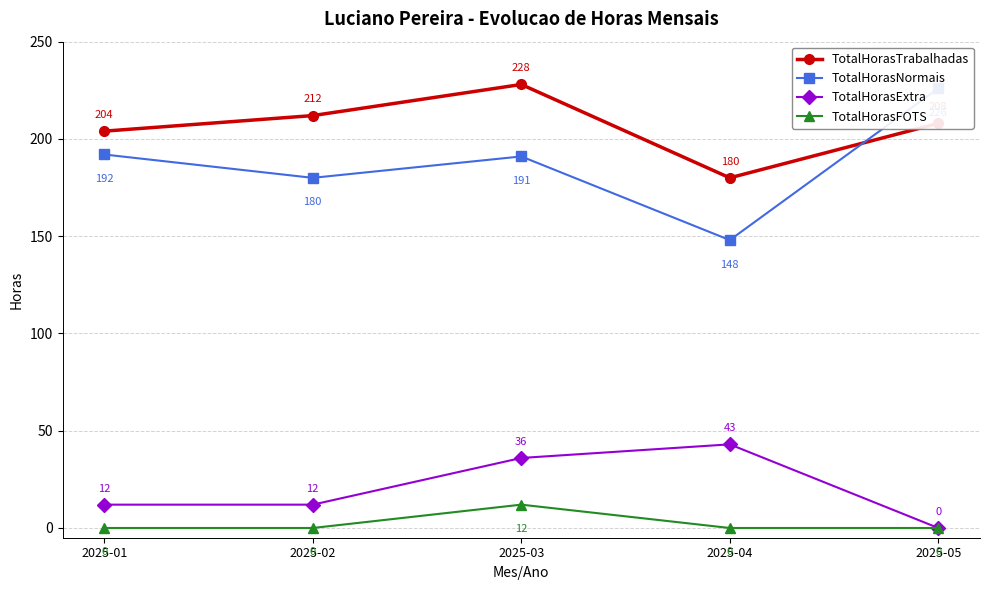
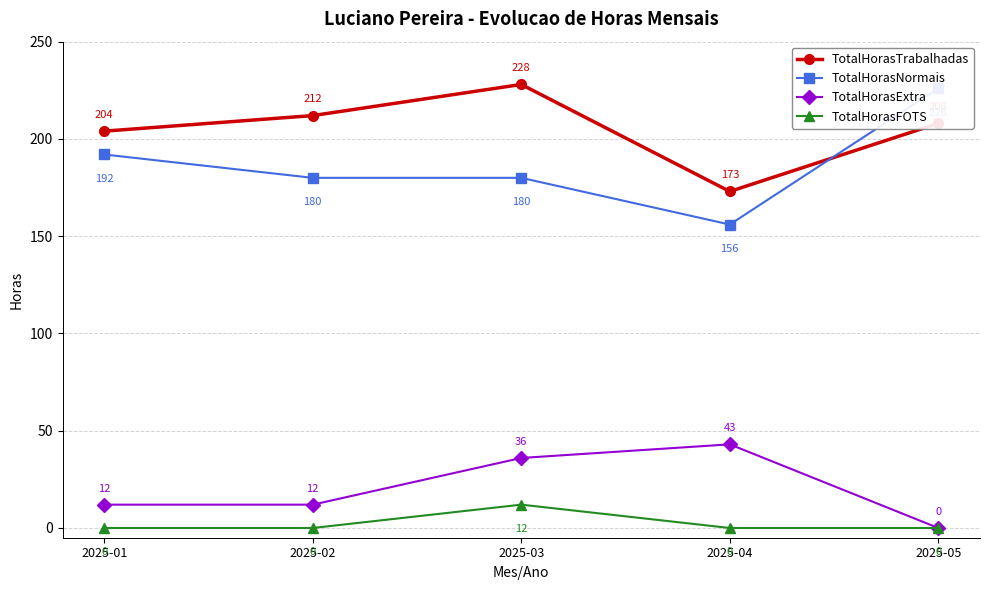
TotalHorasNormais, 2025-03: 191 -> 180
TotalHorasTrabalhadas, 2025-04: 180 -> 173
TotalHorasNormais, 2025-04: 148 -> 156
